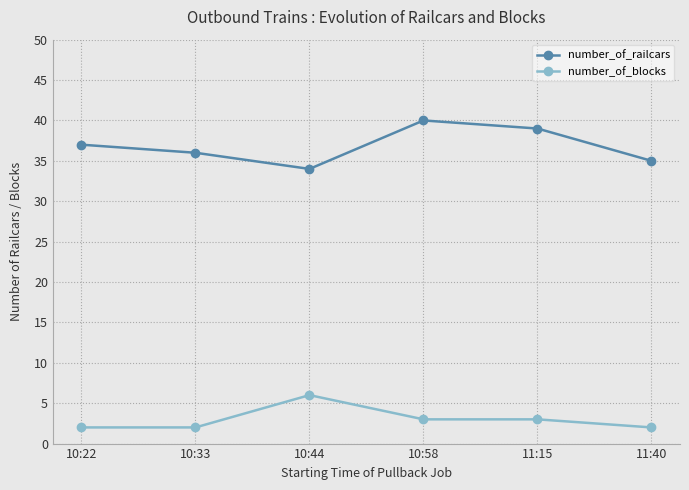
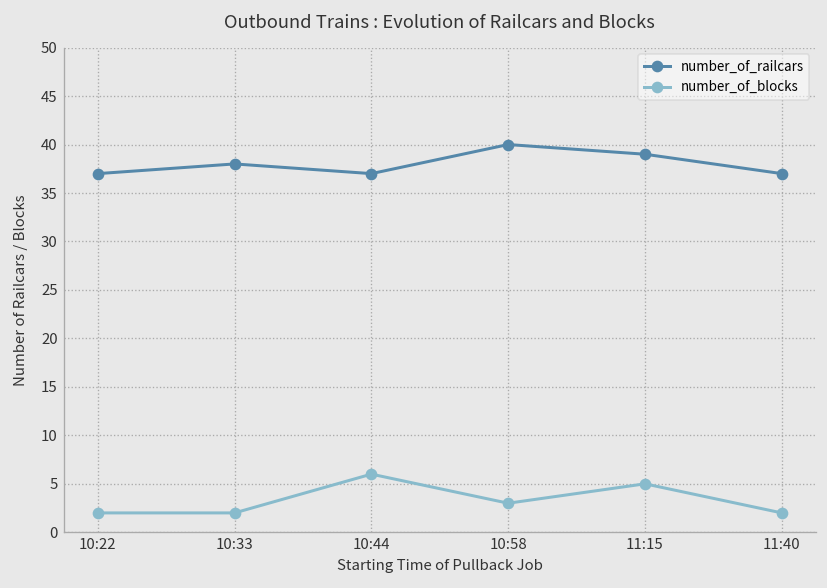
number_of_railcars, 10:33: 36 -> 38
number_of_railcars, 10:44: 34 -> 37
number_of_blocks, 11:15: 3 -> 5
number_of_railcars, 11:40: 35 -> 37
